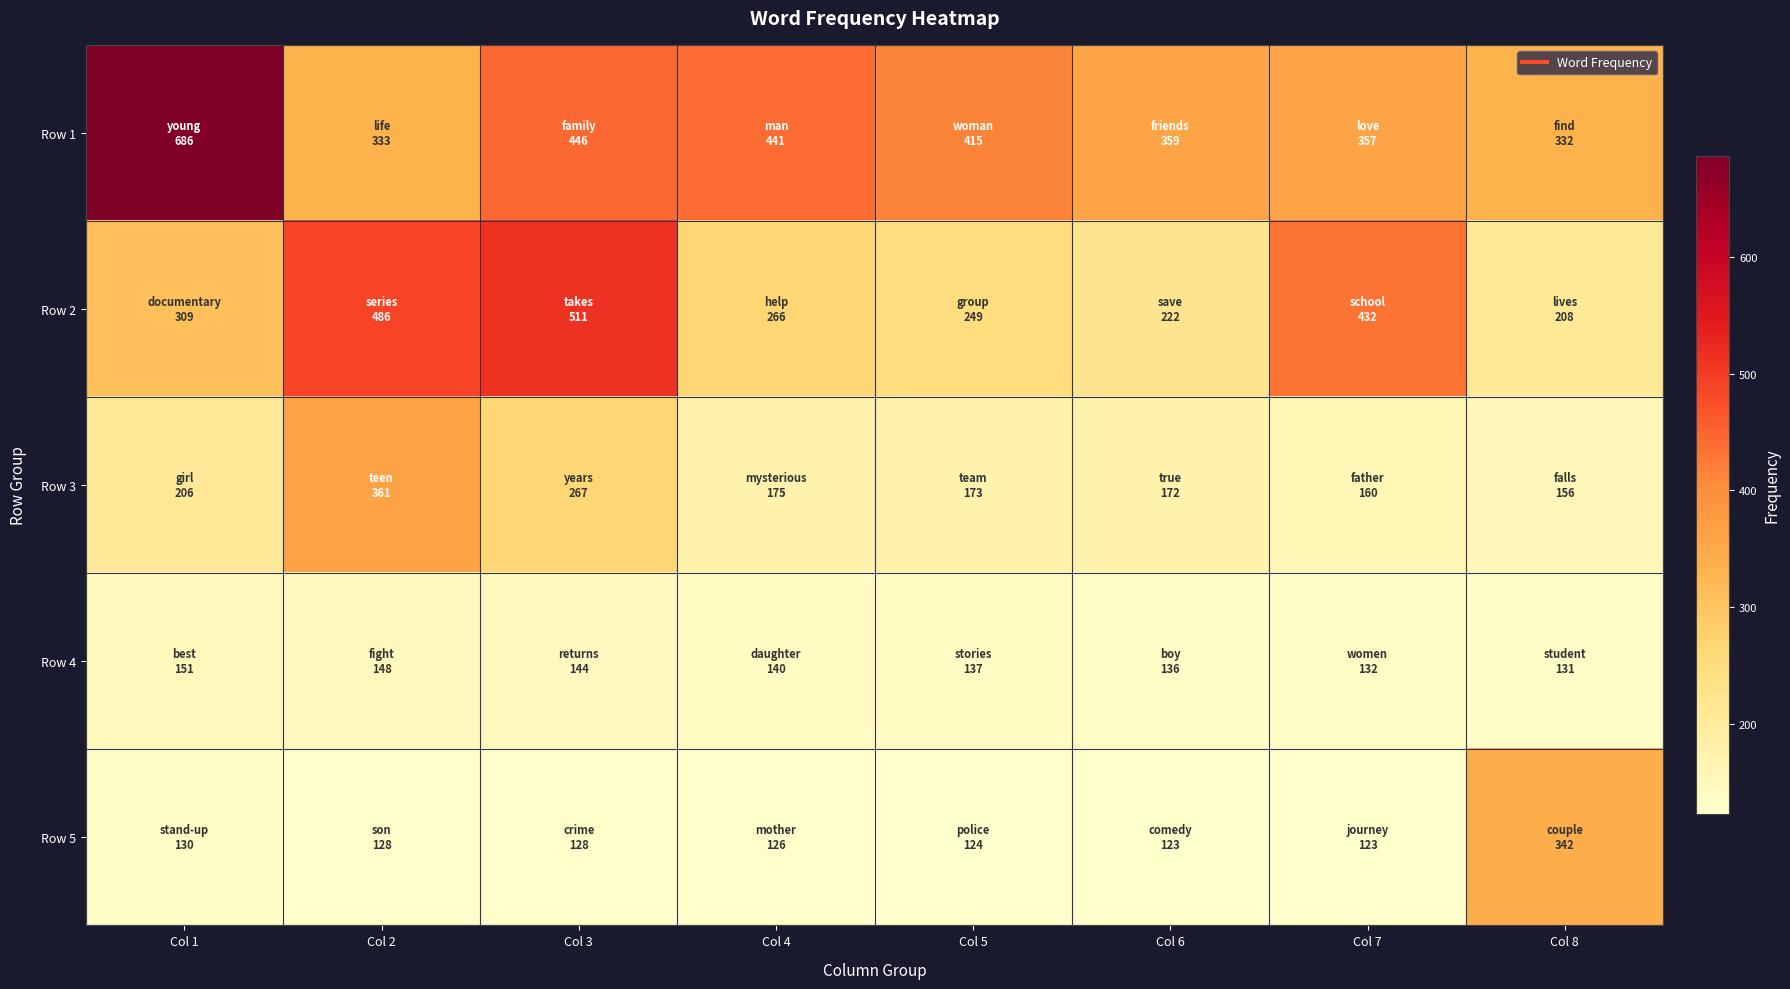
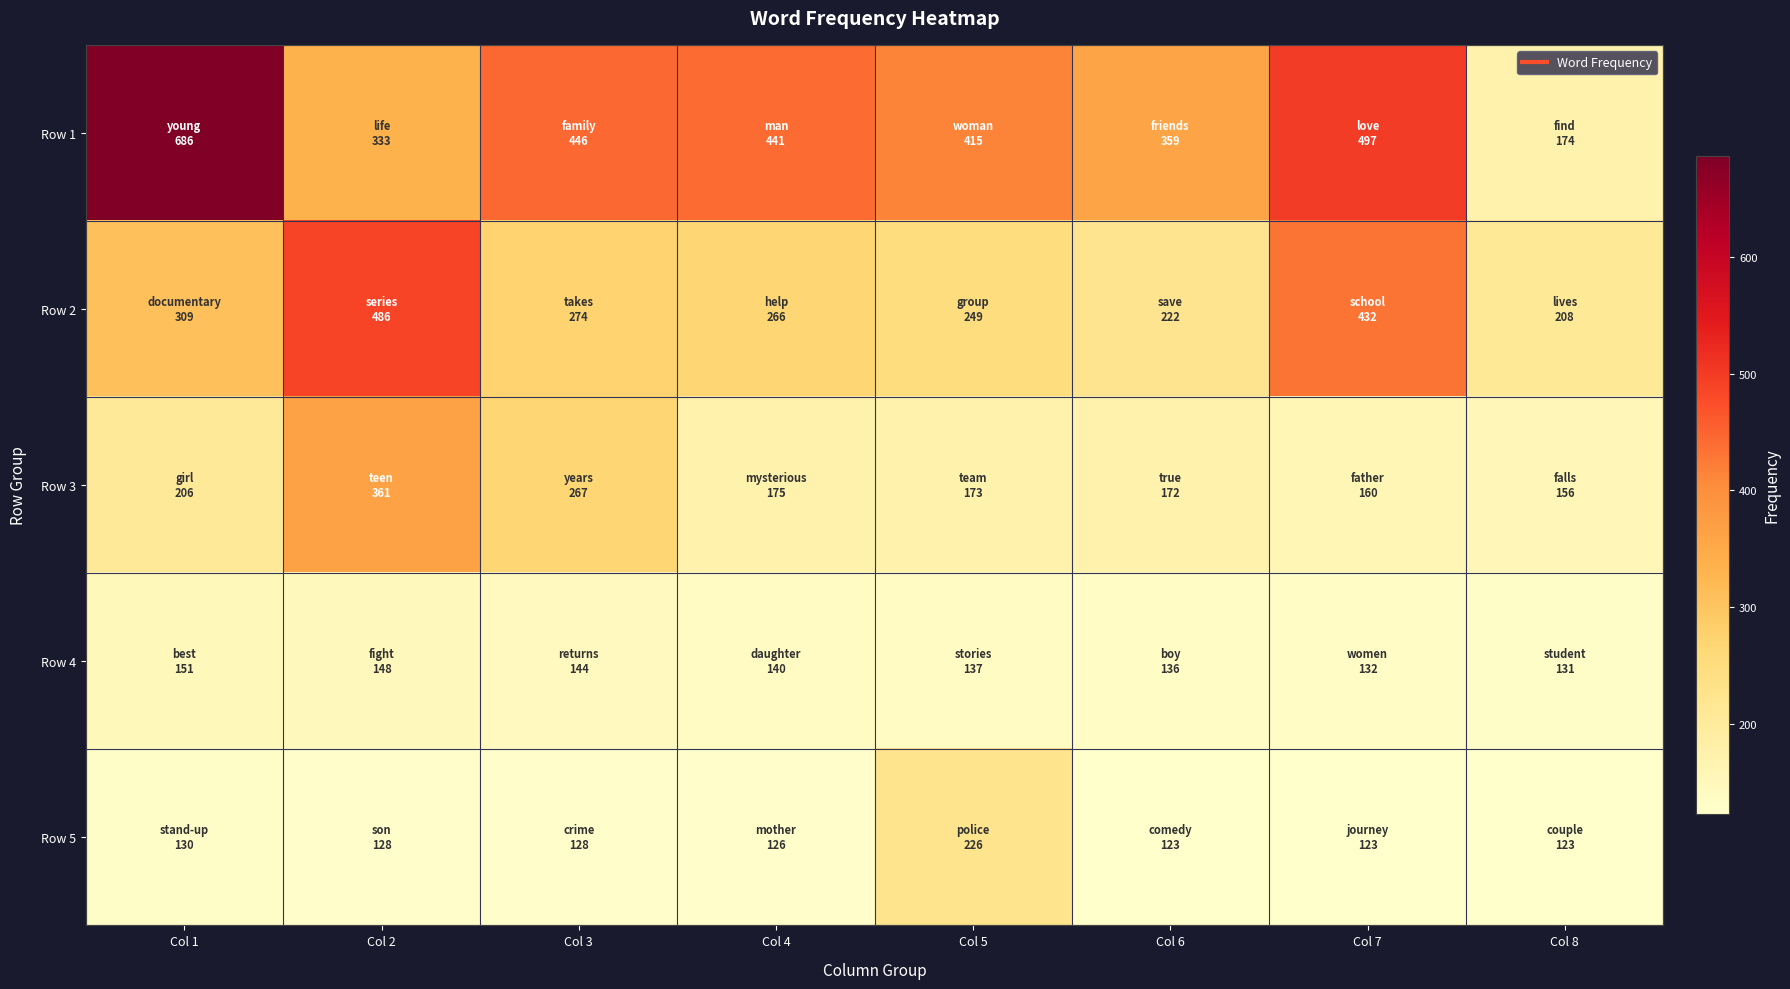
Row 1, Col 7: 357 -> 497
Row 1, Col 8: 332 -> 174
Row 2, Col 3: 511 -> 274
Row 5, Col 5: 124 -> 226
Row 5, Col 8: 342 -> 123
